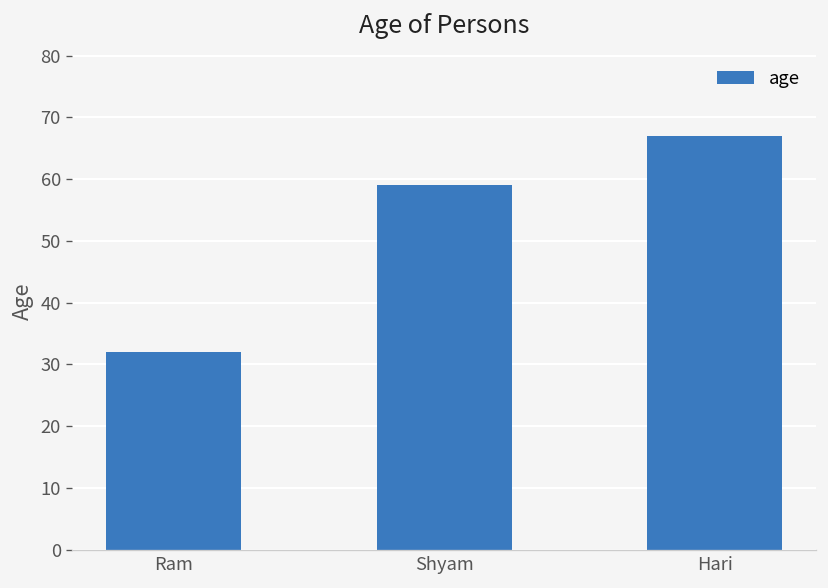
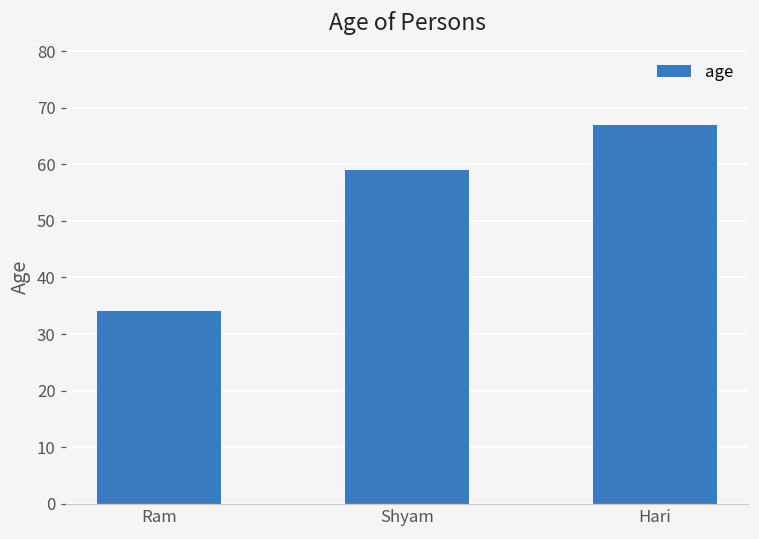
Ram: 32 -> 34
